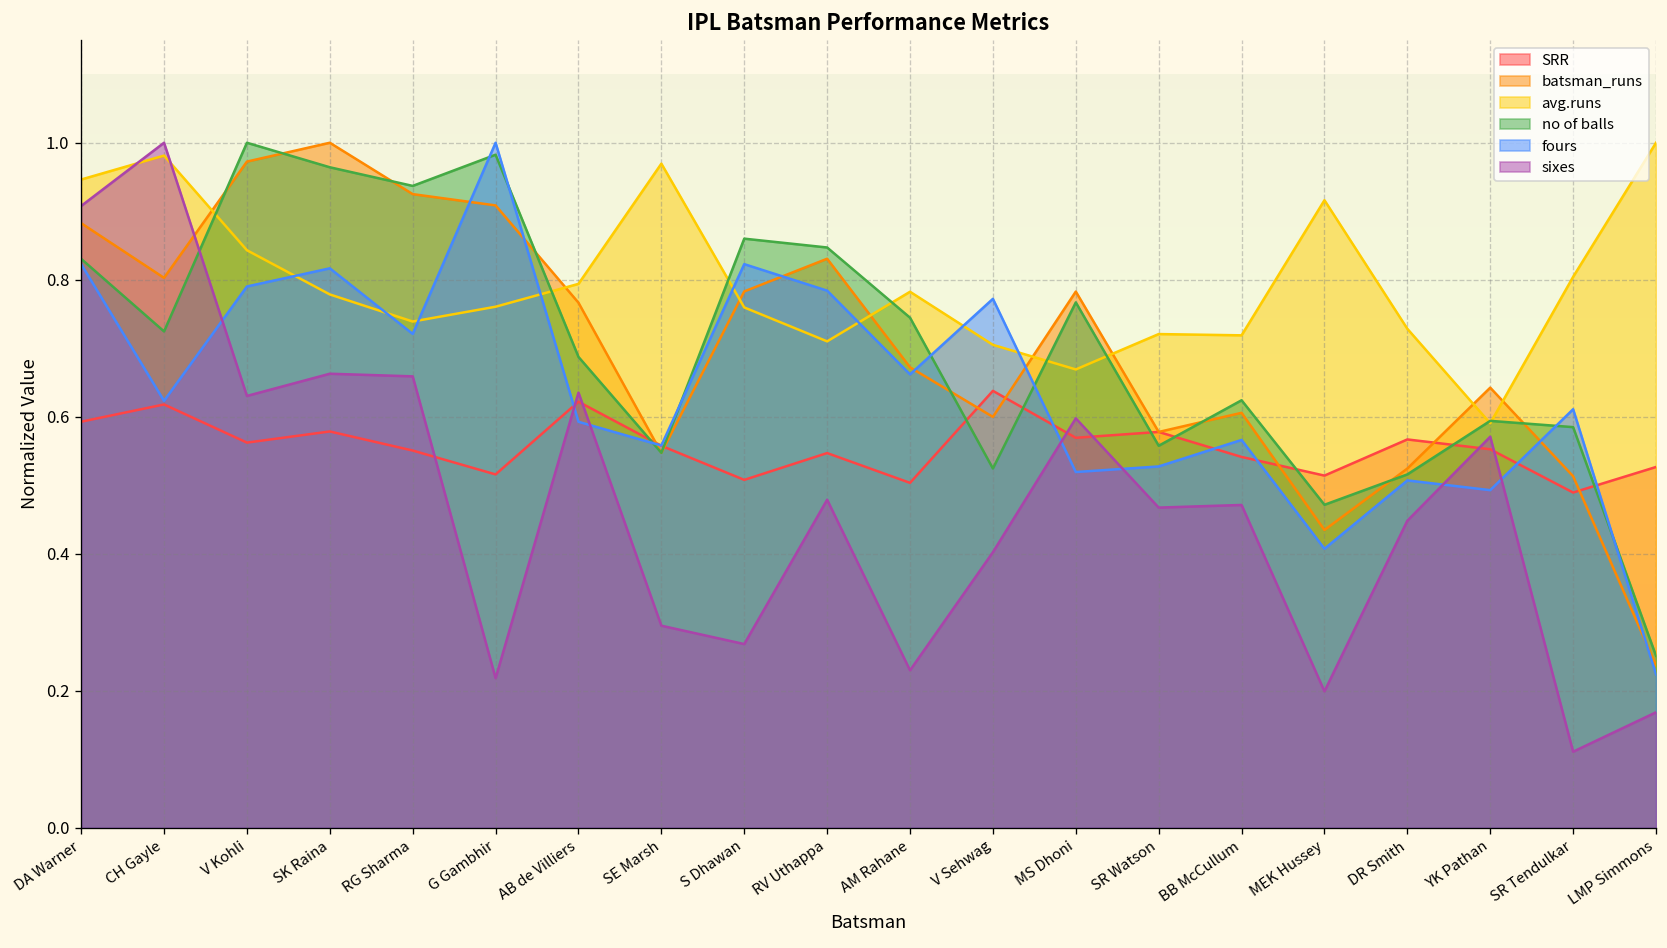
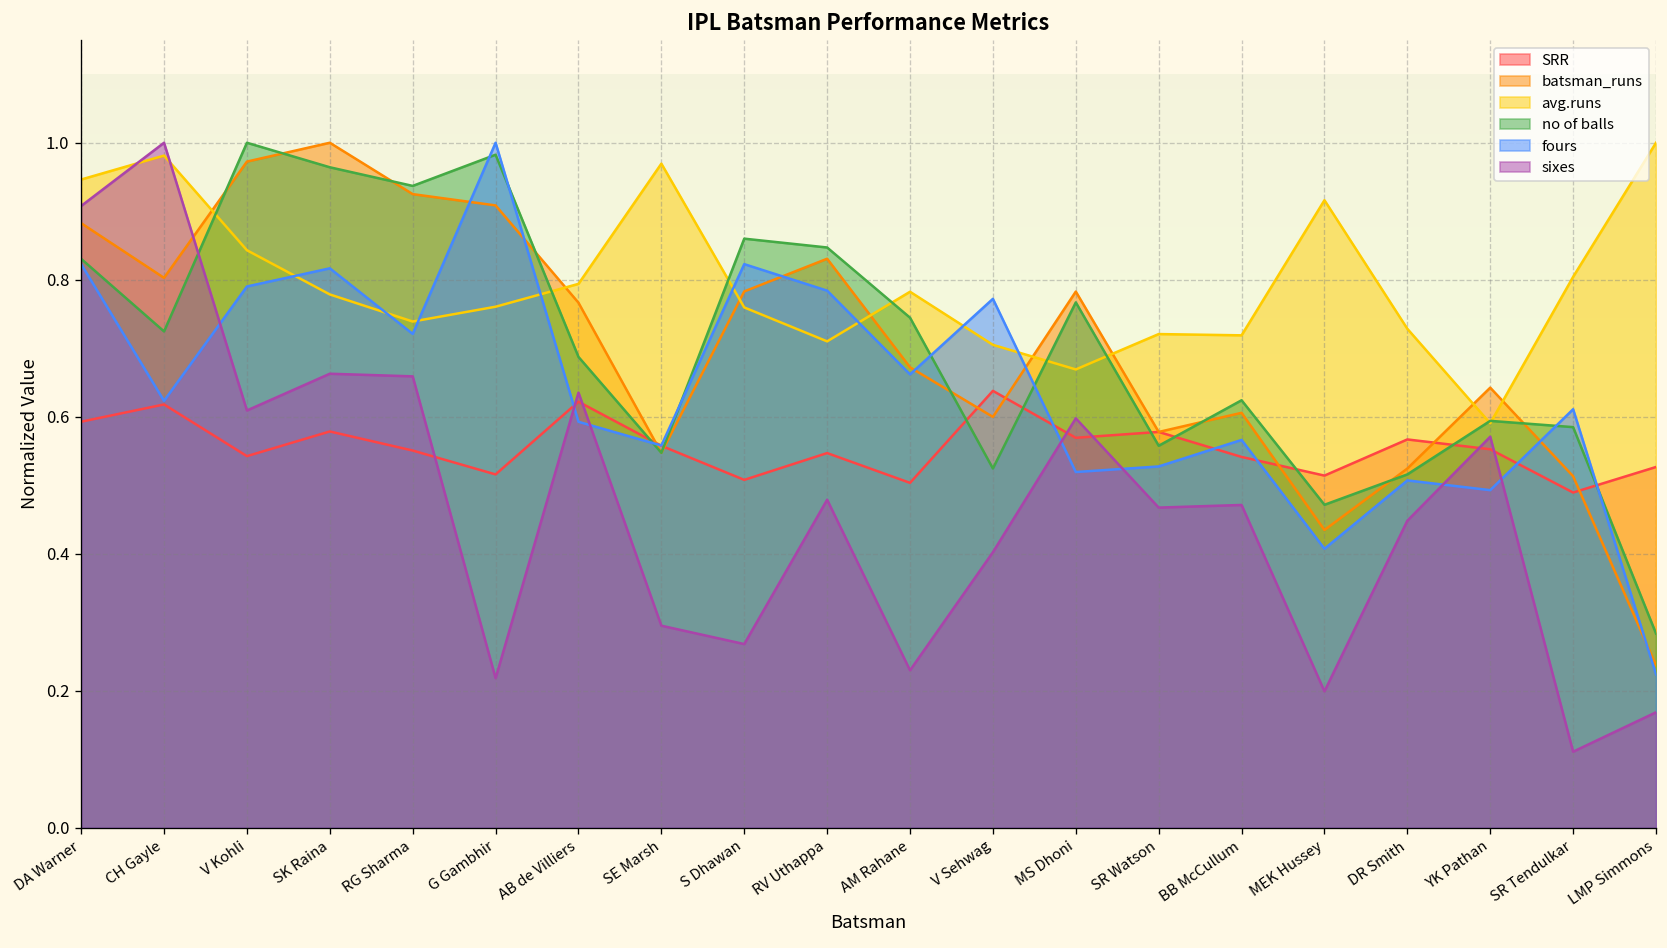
SRR, V Kohli: 0.56 -> 0.54
sixes, V Kohli: 0.63 -> 0.61
no of balls, LMP Simmons: 0.25 -> 0.28
